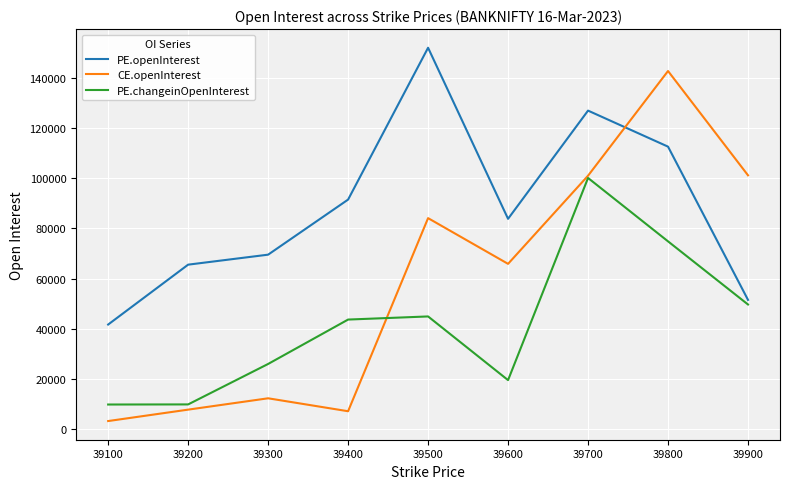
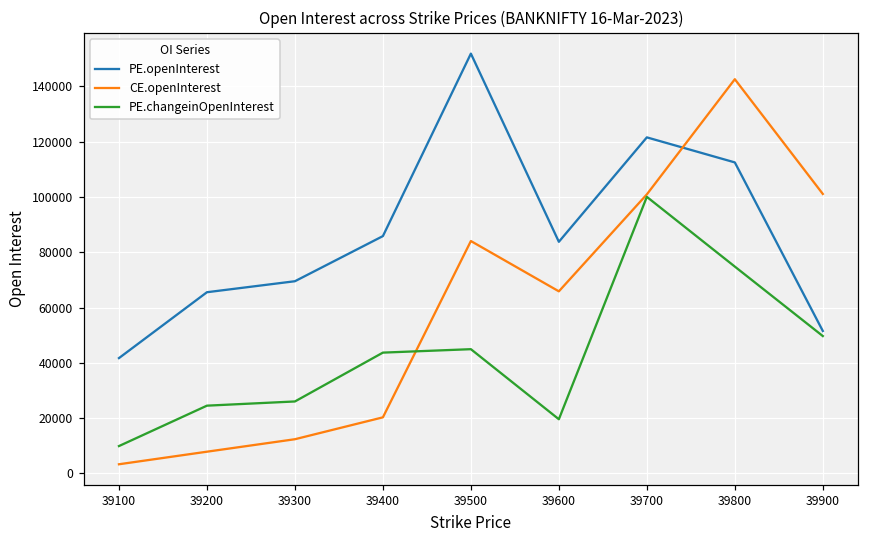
PE.changeinOpenInterest, 39200: 10000 -> 25000
PE.openInterest, 39400: 91000 -> 86000
CE.openInterest, 39400: 7000 -> 20000
PE.openInterest, 39700: 127000 -> 122000
